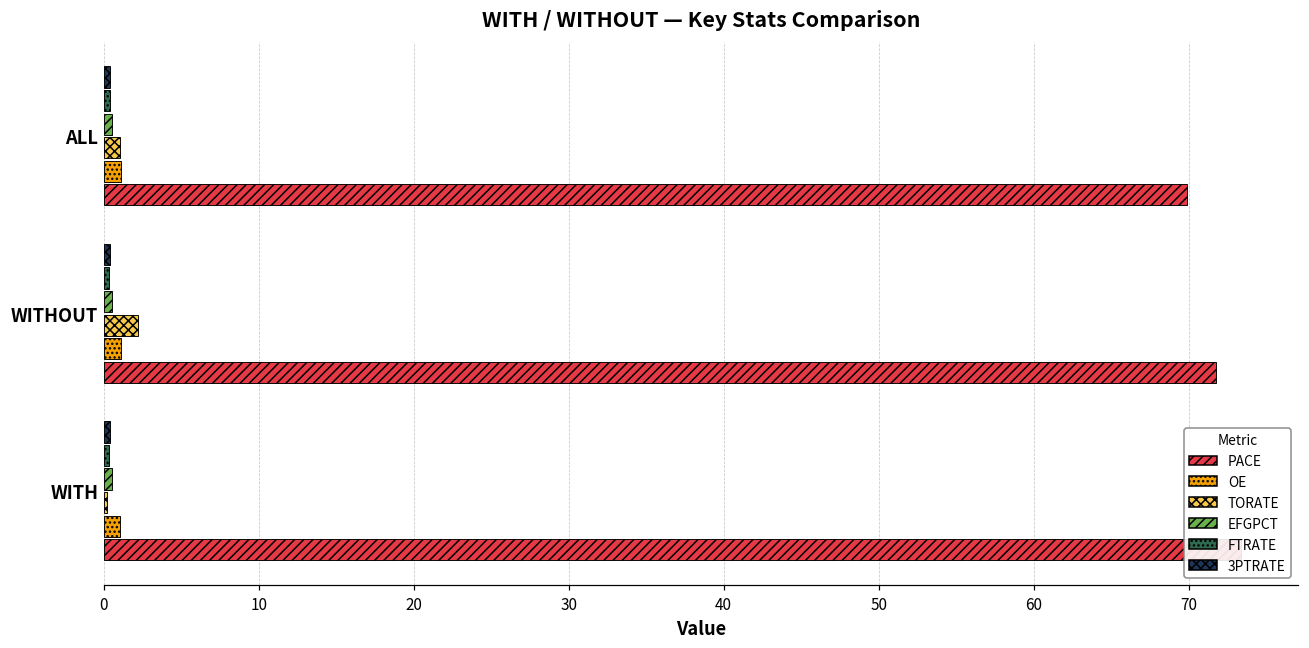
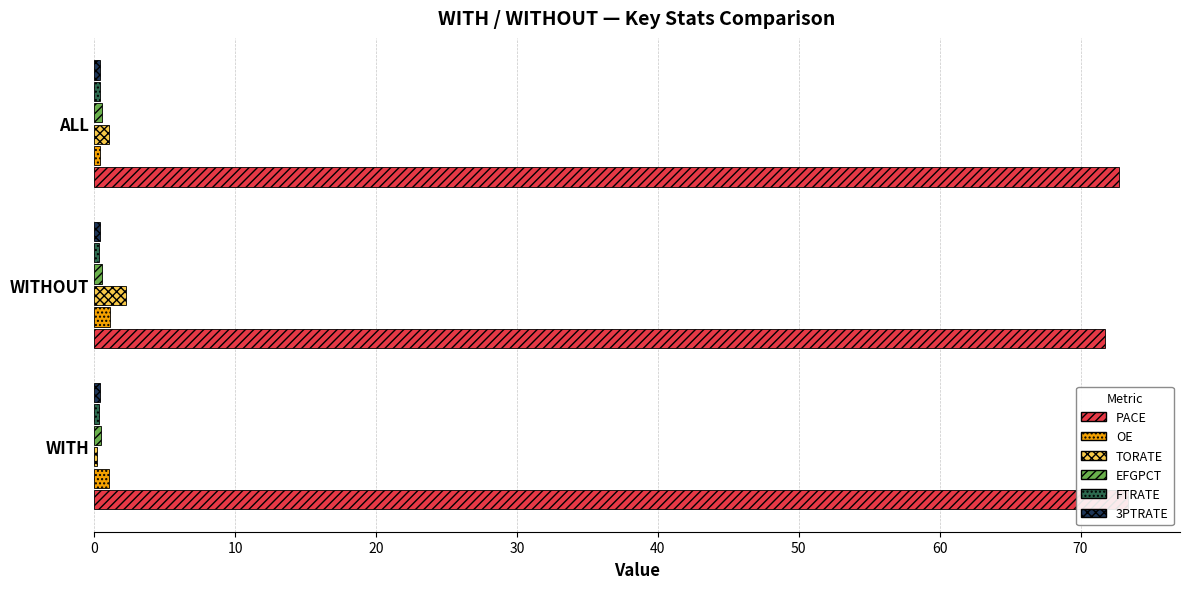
OE, ALL: 1.1 -> 0.4
PACE, ALL: 69.9 -> 72.7
